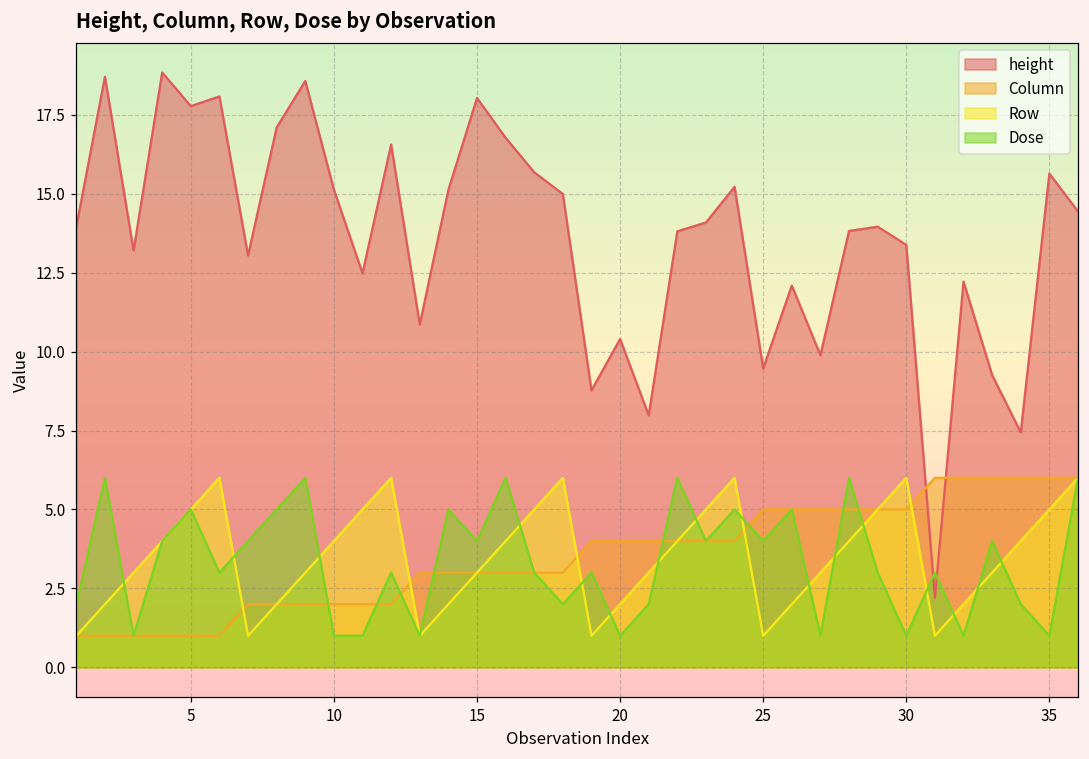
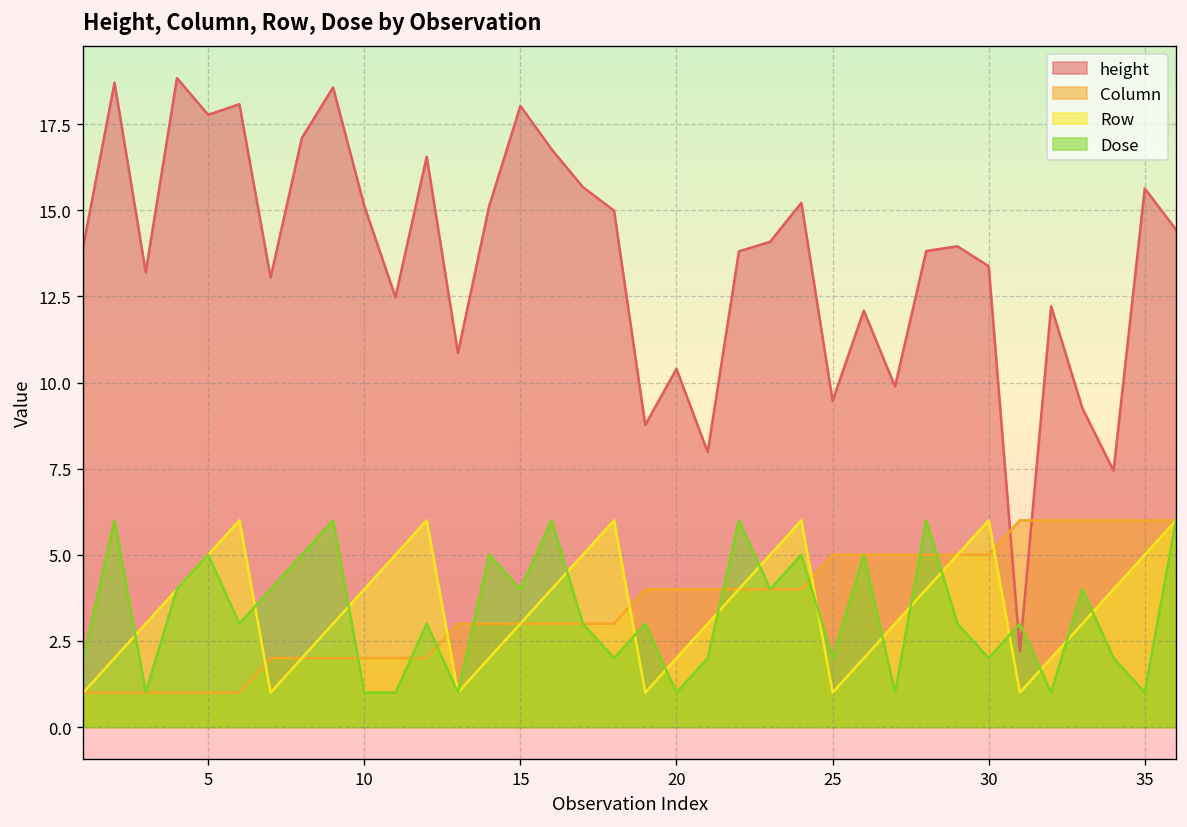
Dose, 25: 4 -> 2
Dose, 30: 1 -> 2
